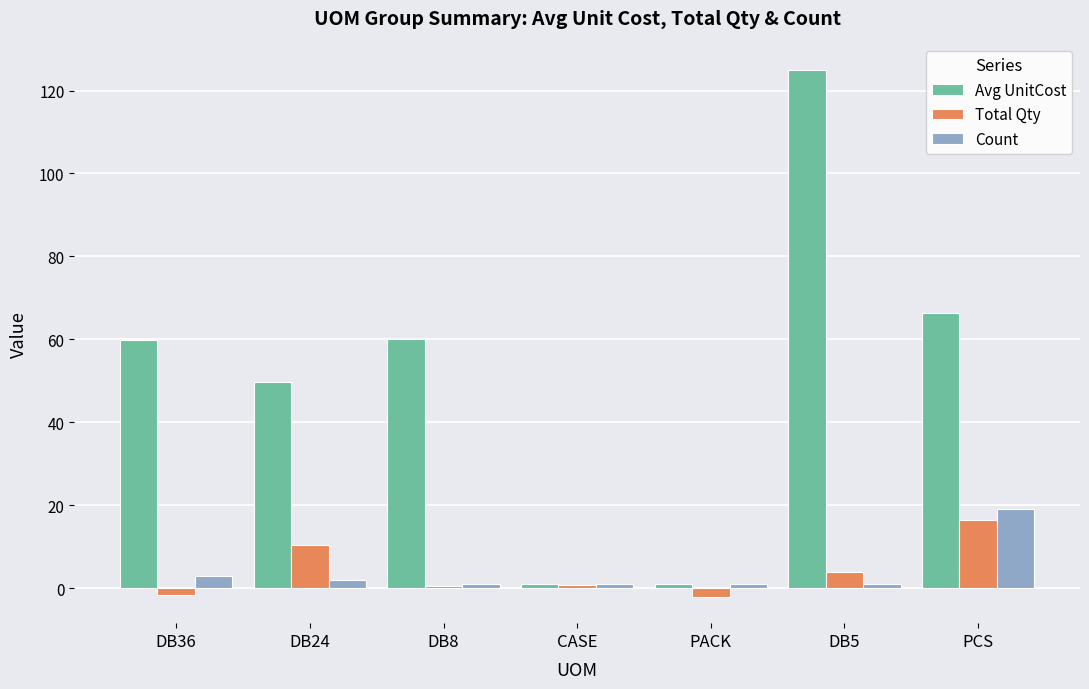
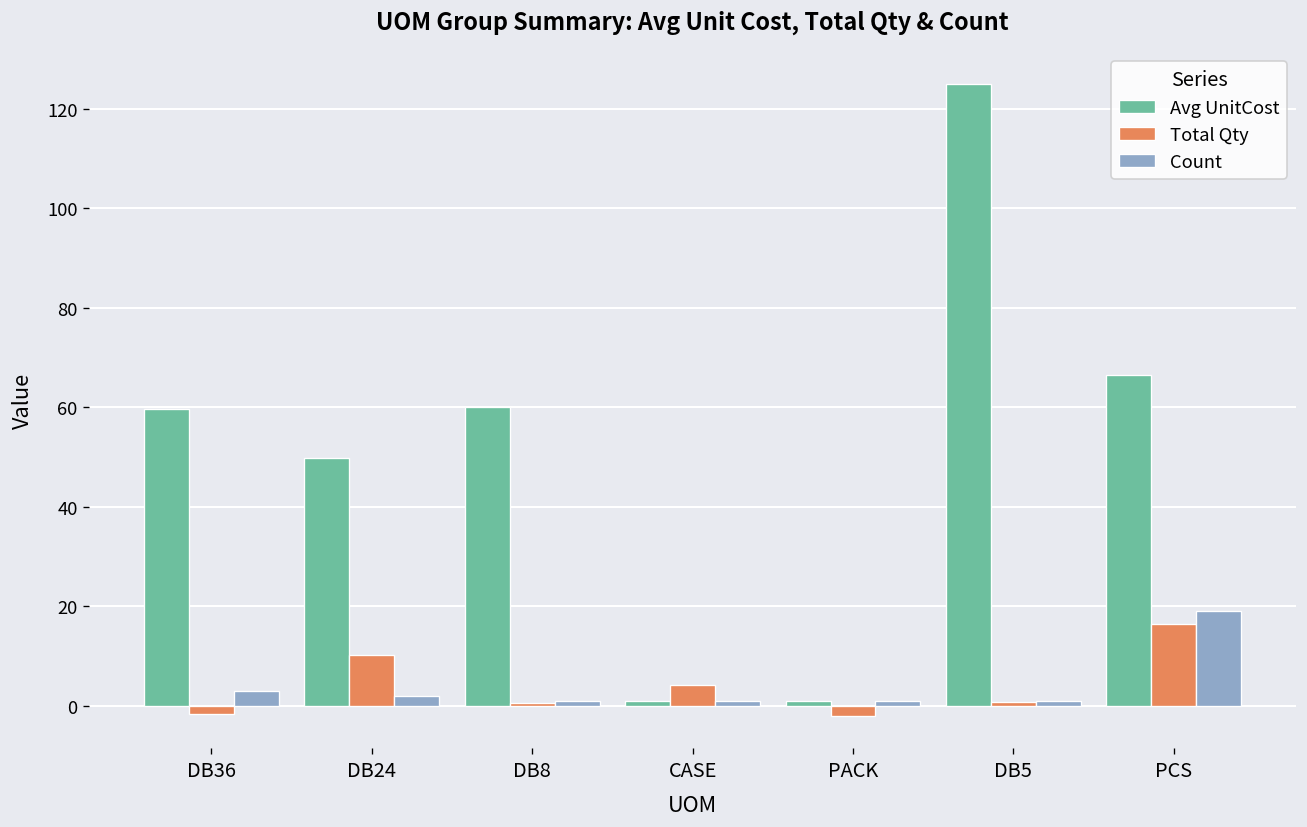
Total Qty, CASE: 1 -> 4
Total Qty, DB5: 4 -> 1
